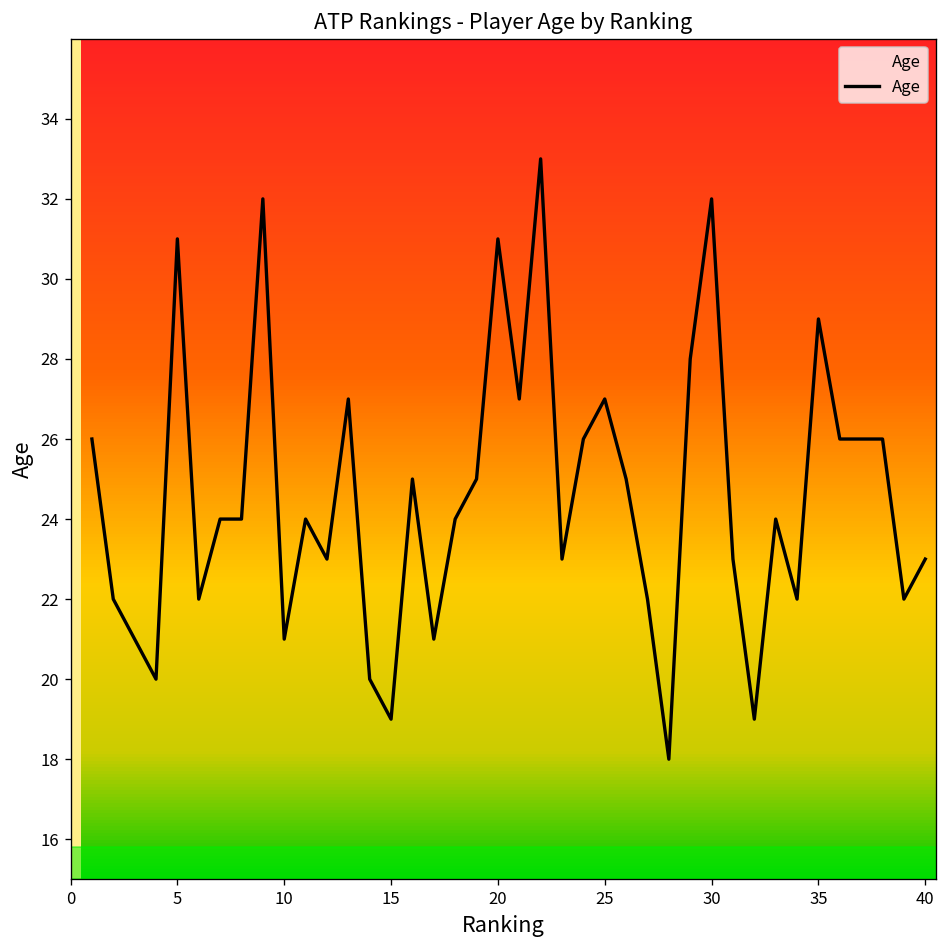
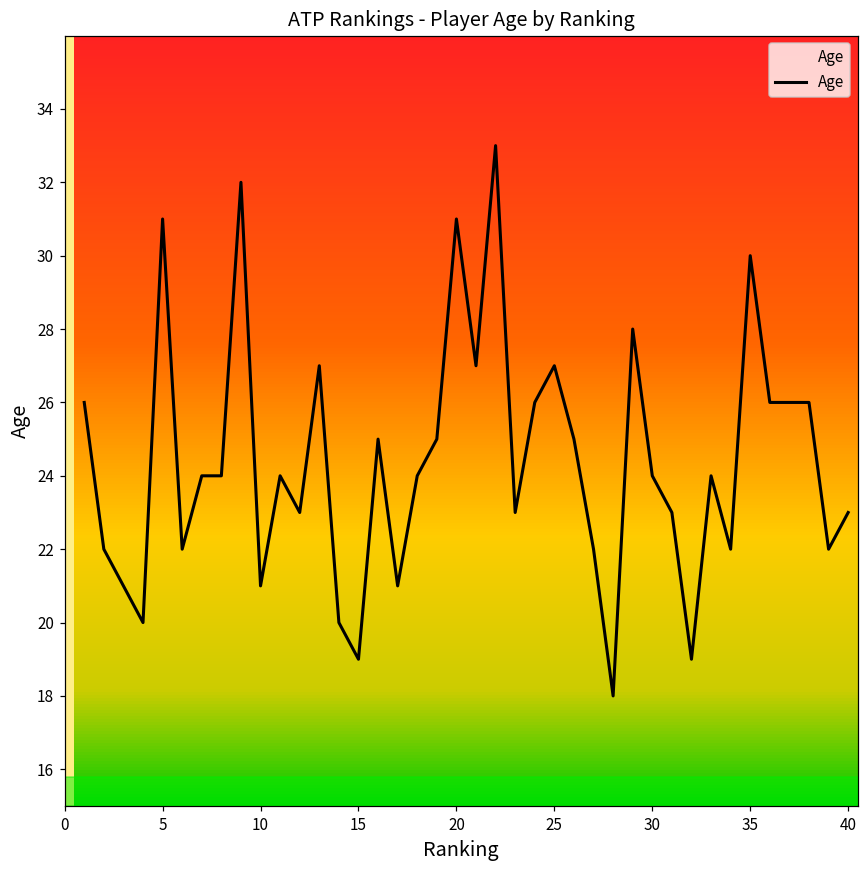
30: 32 -> 24
35: 29 -> 30
